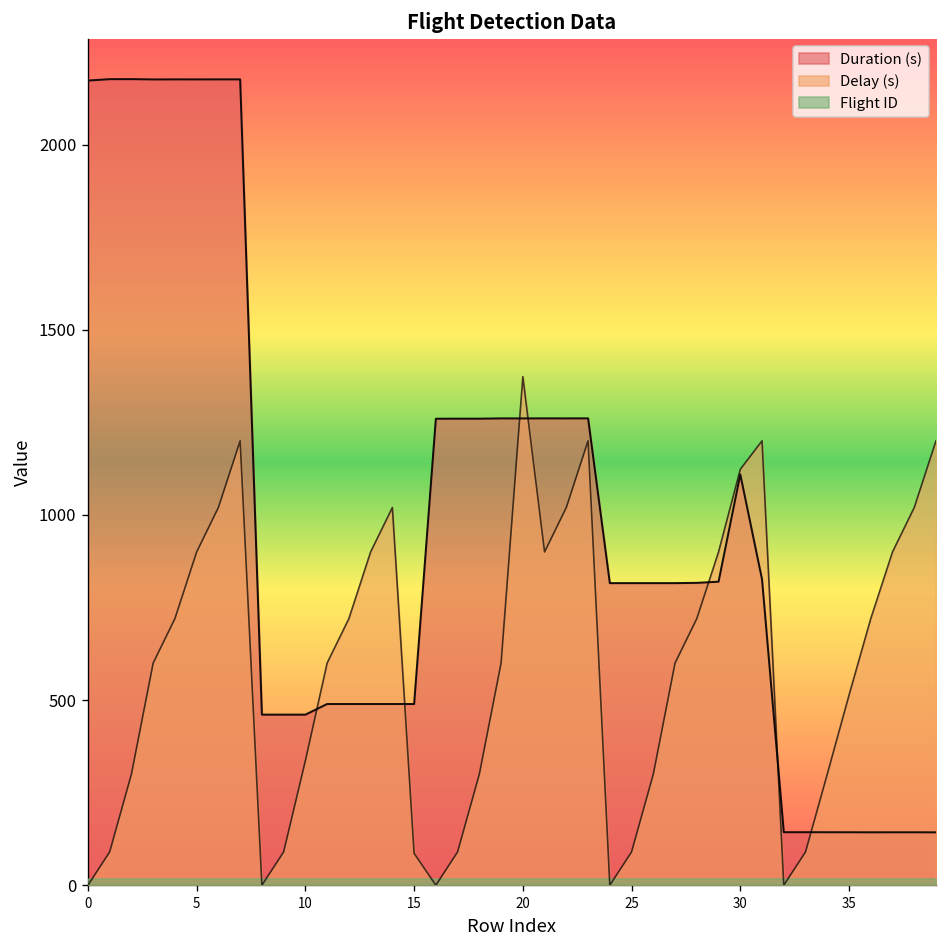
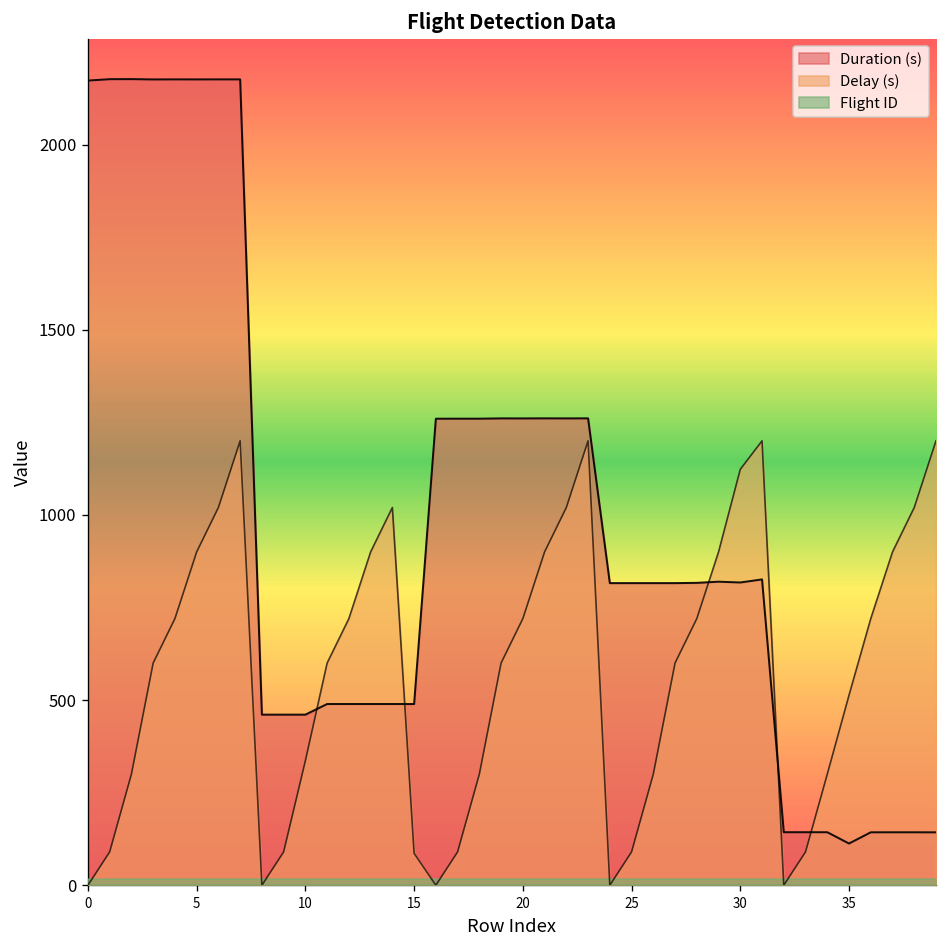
Delay (s), 20: 1370 -> 720
Duration (s), 30: 1110 -> 820
Duration (s), 35: 140 -> 110
